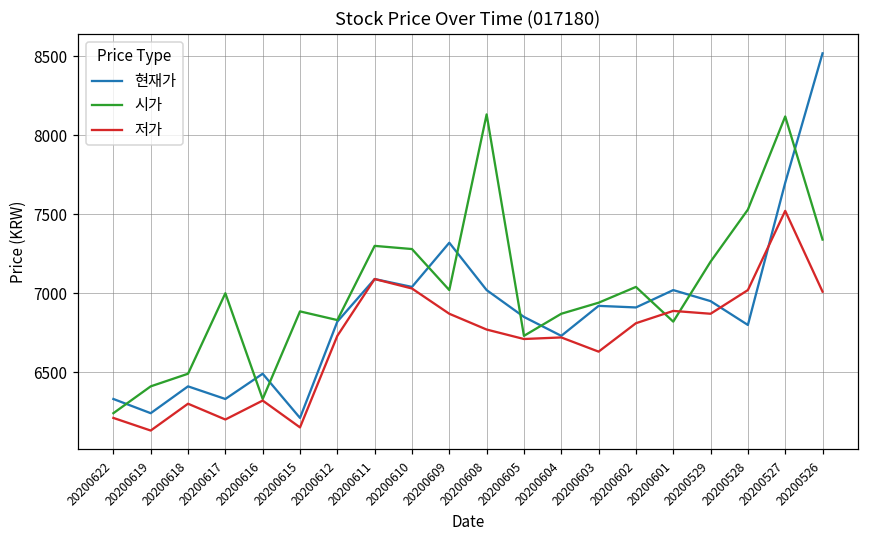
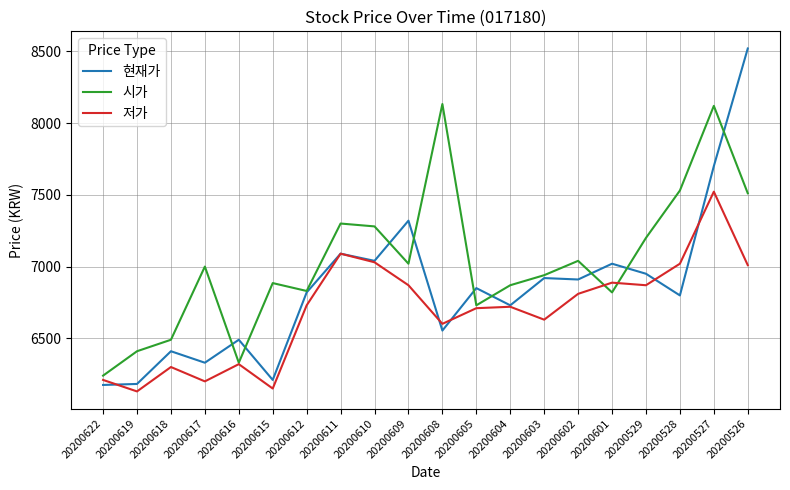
현재가, 20200622: 6330 -> 6180
현재가, 20200619: 6240 -> 6180
현재가, 20200608: 7020 -> 6550
저가, 20200608: 6770 -> 6600
시가, 20200526: 7340 -> 7510
